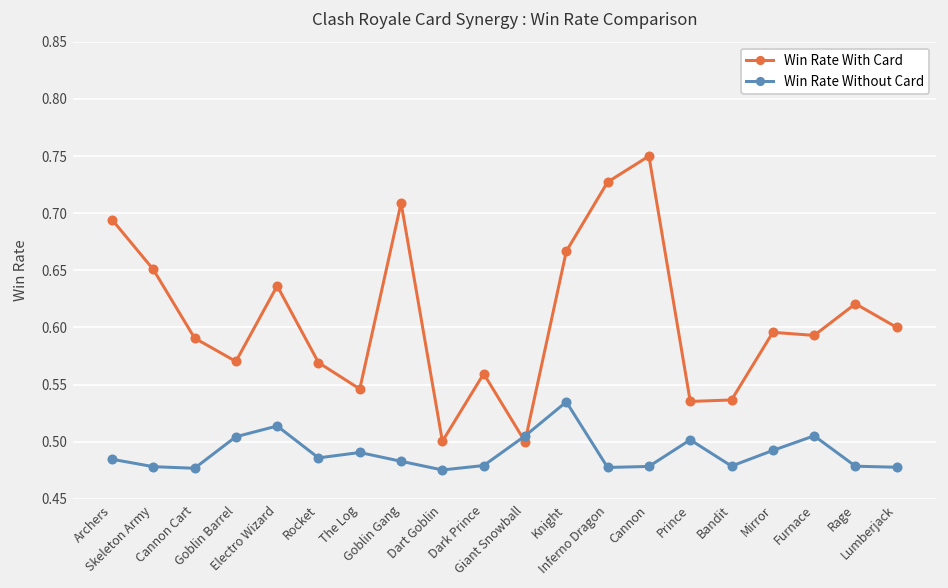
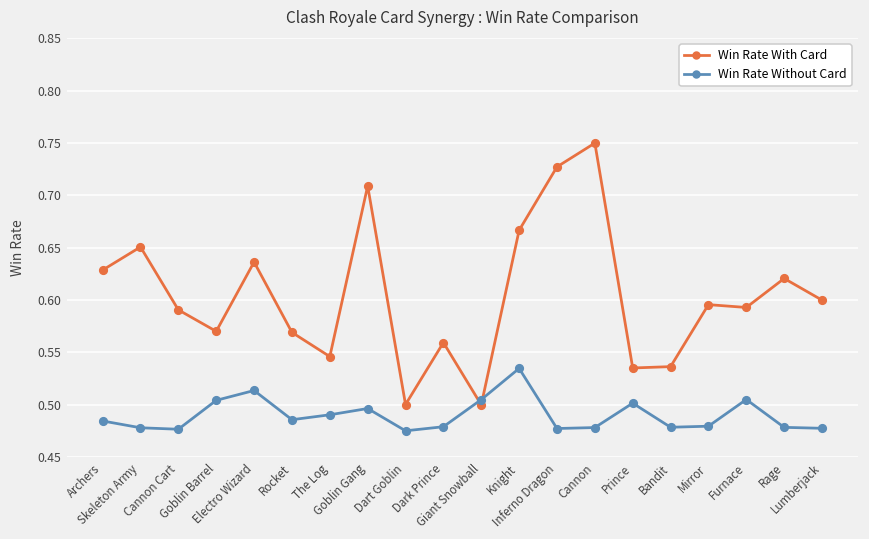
Win Rate With Card, Archers: 0.69 -> 0.63
Win Rate Without Card, Goblin Gang: 0.48 -> 0.50
Win Rate Without Card, Mirror: 0.49 -> 0.48
